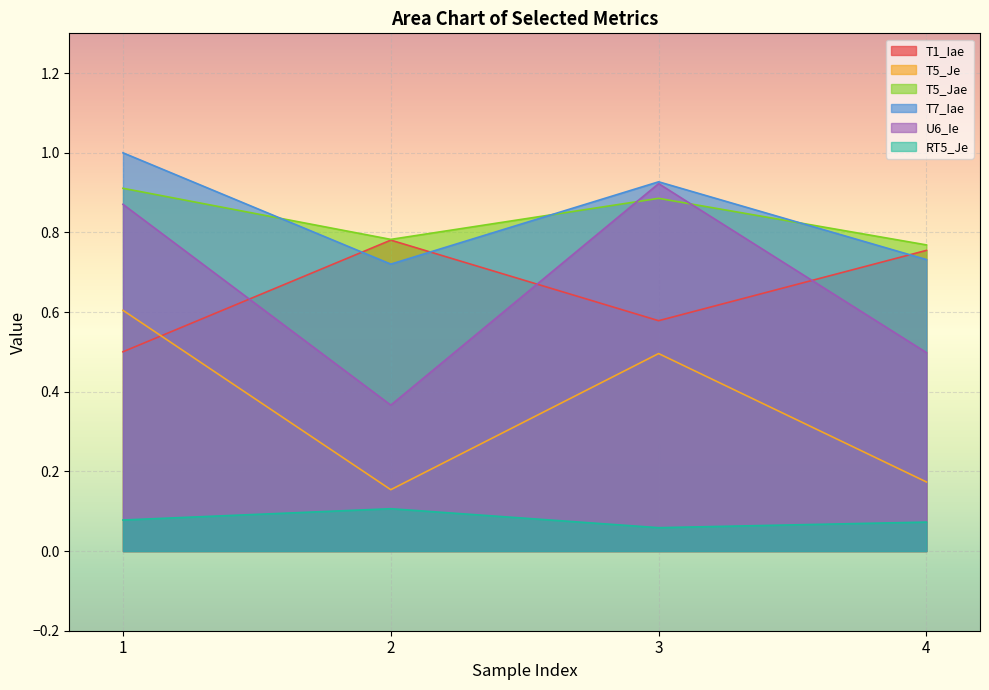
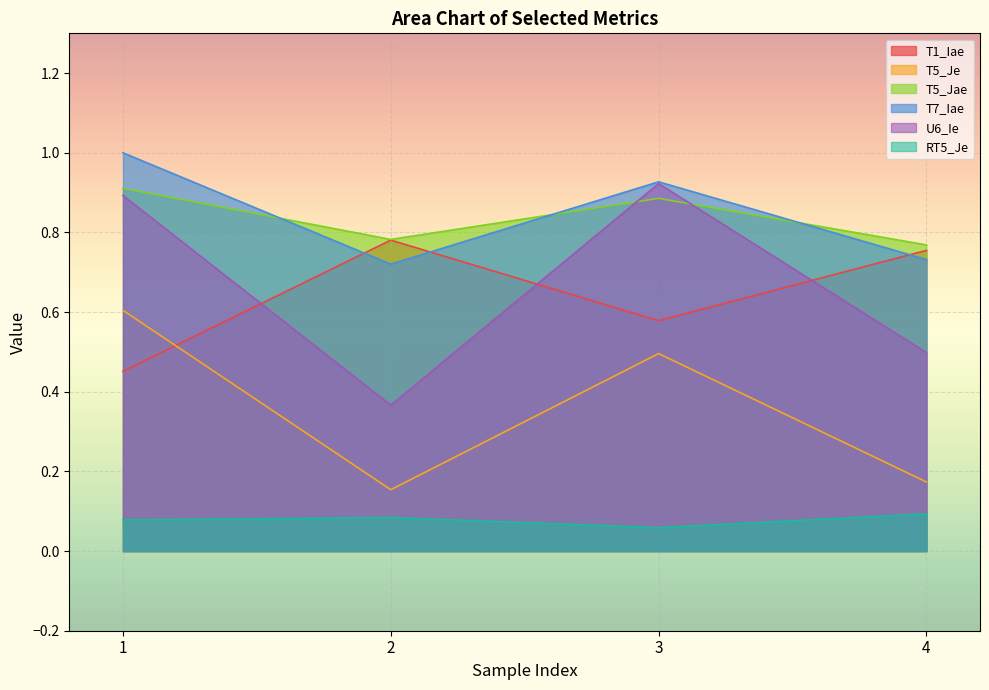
T1_Iae, 1: 0.50 -> 0.45
U6_Ie, 1: 0.87 -> 0.89
RT5_Je, 2: 0.11 -> 0.08
RT5_Je, 4: 0.07 -> 0.09
